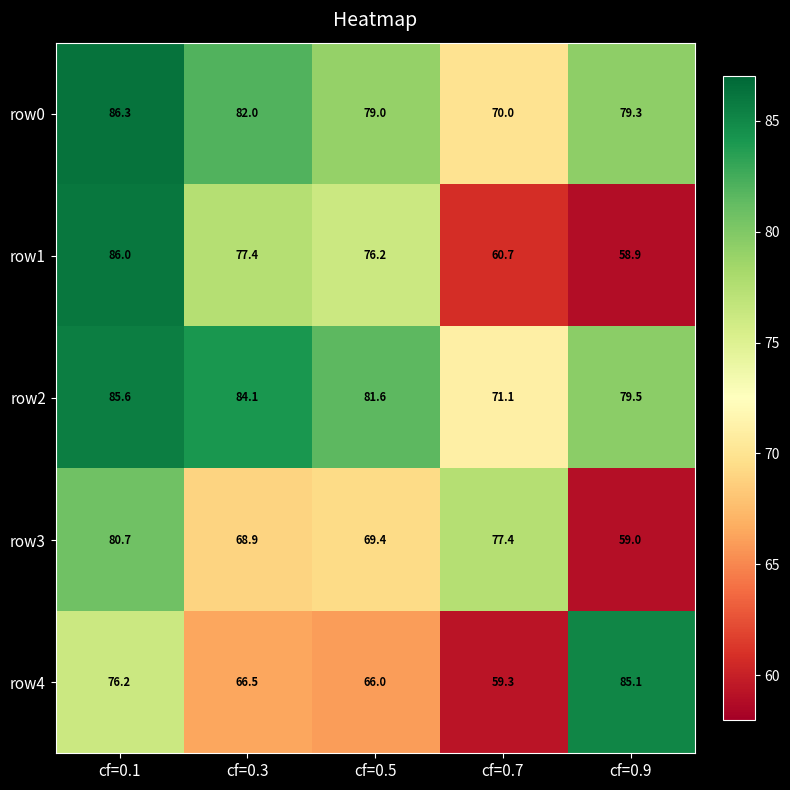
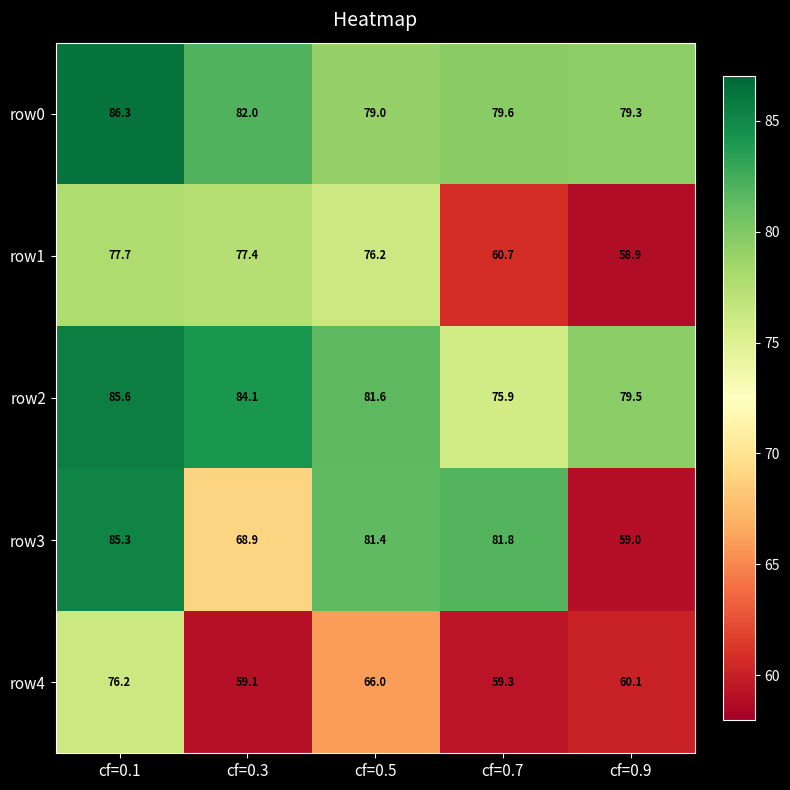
row0, cf=0.7: 70.0 -> 79.6
row1, cf=0.1: 86.0 -> 77.7
row2, cf=0.7: 71.1 -> 75.9
row3, cf=0.1: 80.7 -> 85.3
row3, cf=0.5: 69.4 -> 81.4
row3, cf=0.7: 77.4 -> 81.8
row4, cf=0.3: 66.5 -> 59.1
row4, cf=0.9: 85.1 -> 60.1
